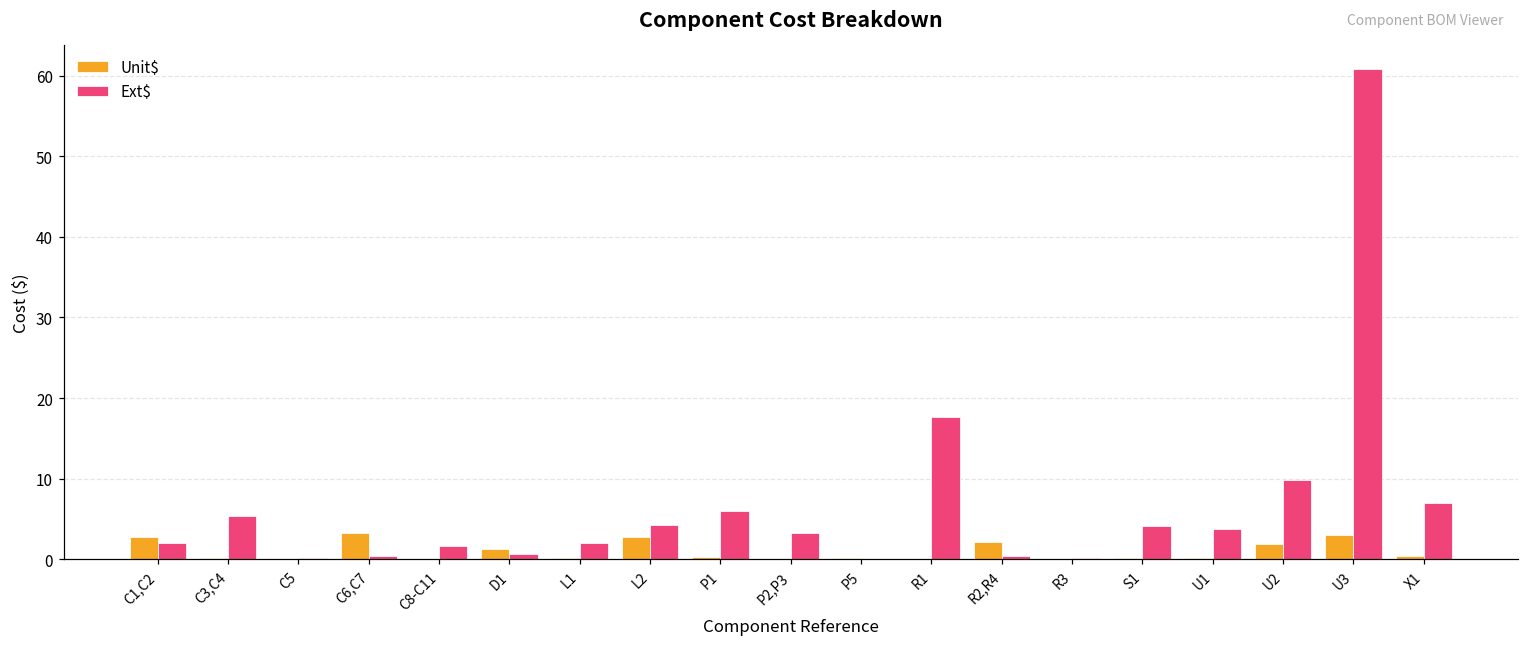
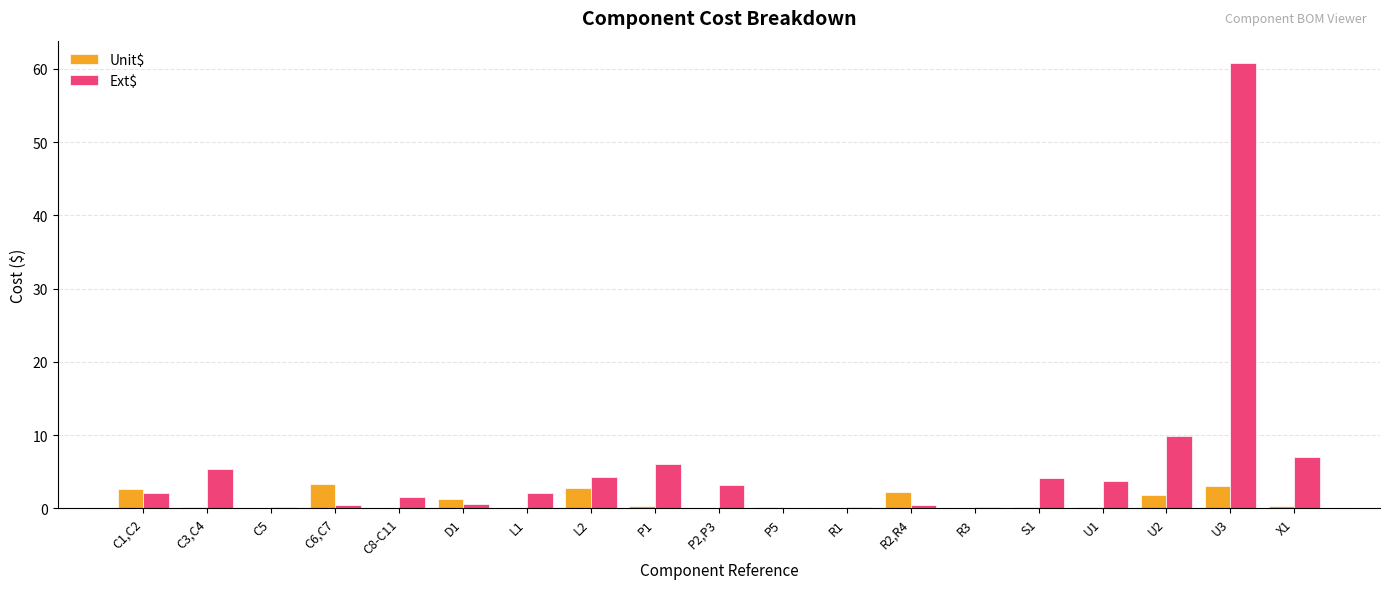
Ext$, R1: 18 -> 0
